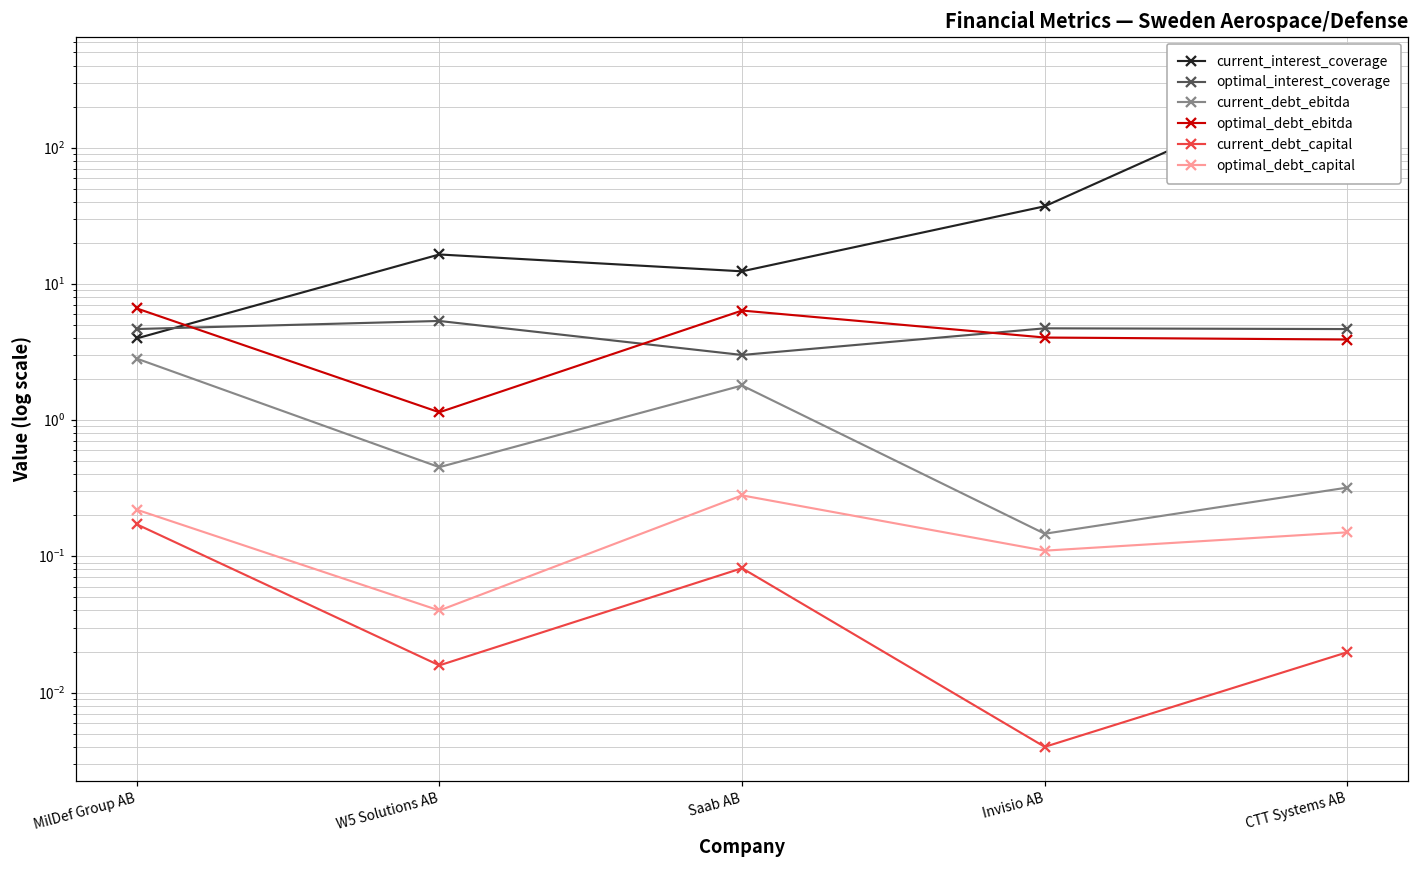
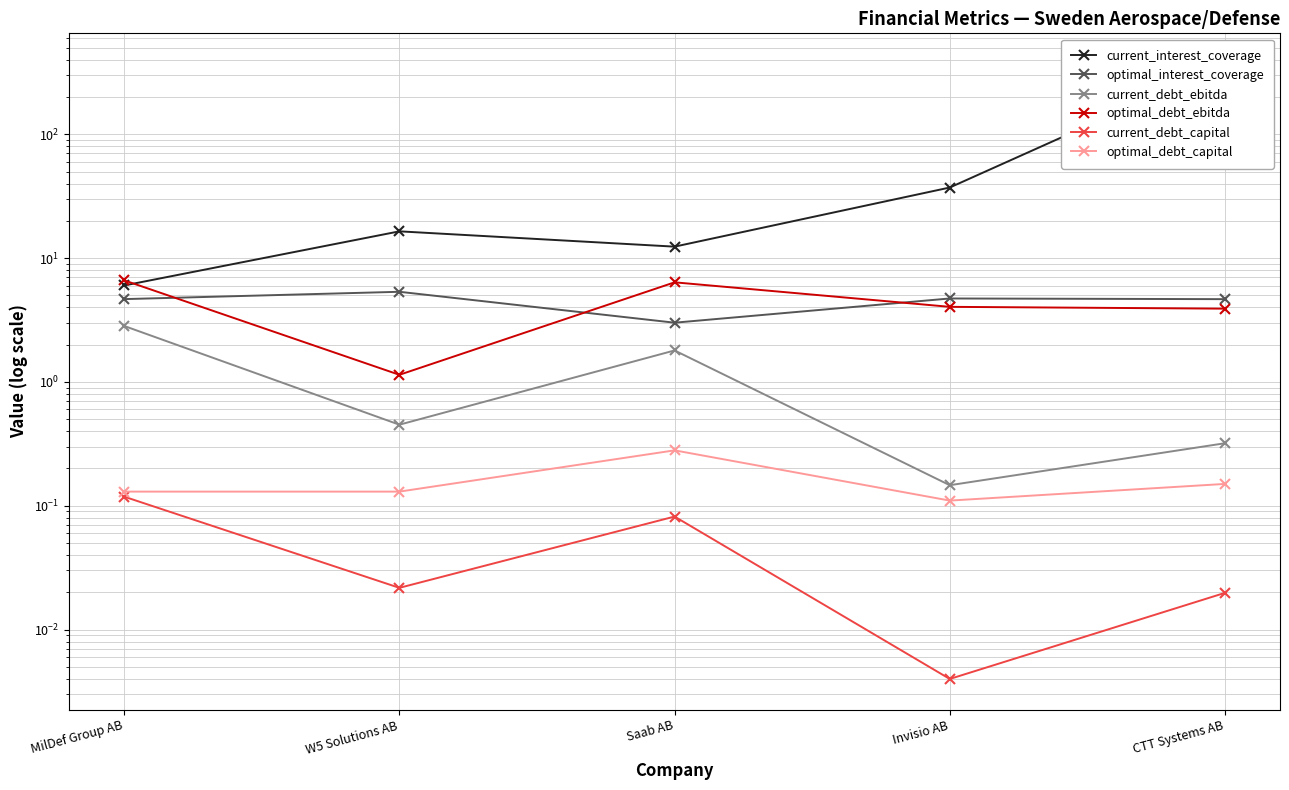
current_interest_coverage, MilDef Group AB: 4.0 -> 6
current_debt_capital, MilDef Group AB: 0.17 -> 0.12
optimal_debt_capital, MilDef Group AB: 0.22 -> 0.13
current_debt_capital, W5 Solutions AB: 0.016 -> 0.022
optimal_debt_capital, W5 Solutions AB: 0.04 -> 0.13
